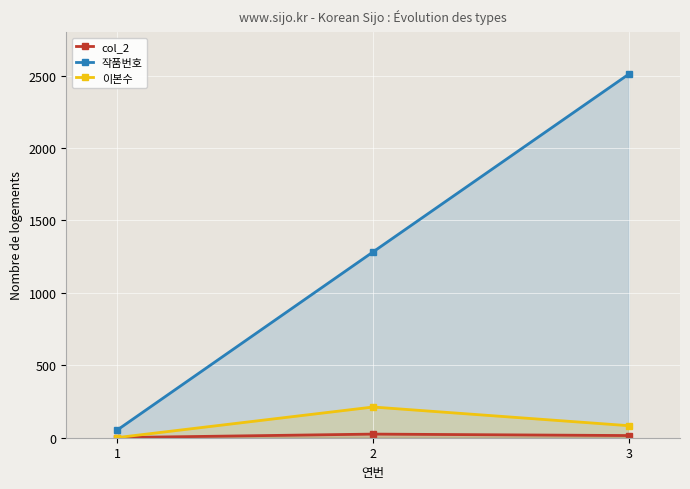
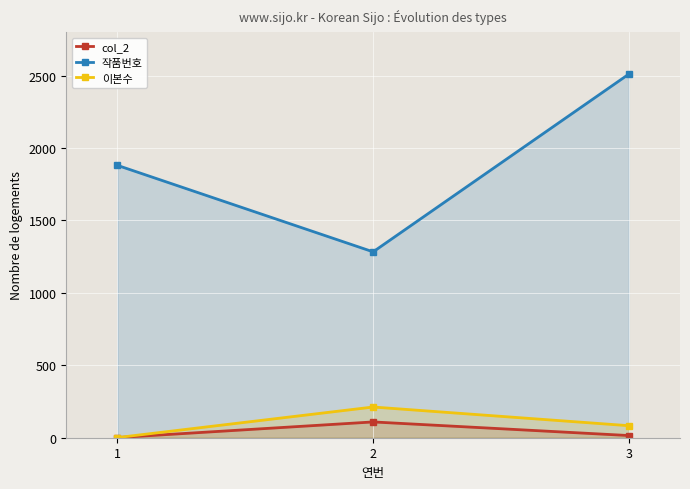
작품번호, 1: 50 -> 1880
col_2, 2: 30 -> 110
